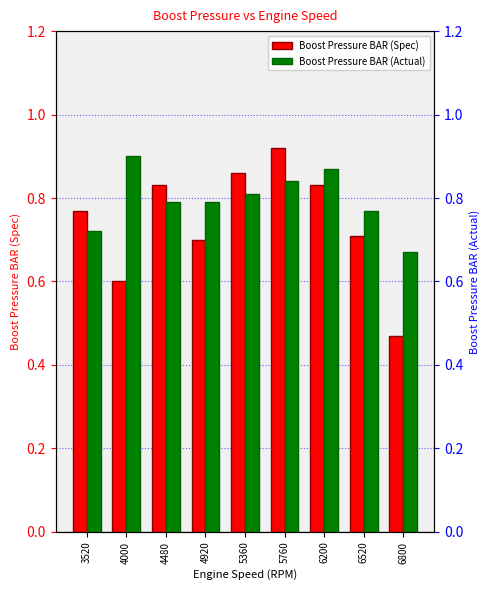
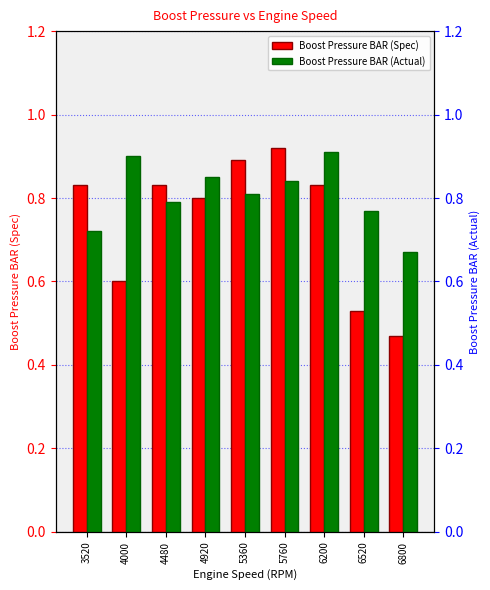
Boost Pressure BAR (Spec), 3520: 0.77 -> 0.83
Boost Pressure BAR (Spec), 4920: 0.7 -> 0.8
Boost Pressure BAR (Actual), 4920: 0.79 -> 0.85
Boost Pressure BAR (Spec), 5360: 0.86 -> 0.89
Boost Pressure BAR (Actual), 6200: 0.87 -> 0.91
Boost Pressure BAR (Spec), 6520: 0.71 -> 0.53
